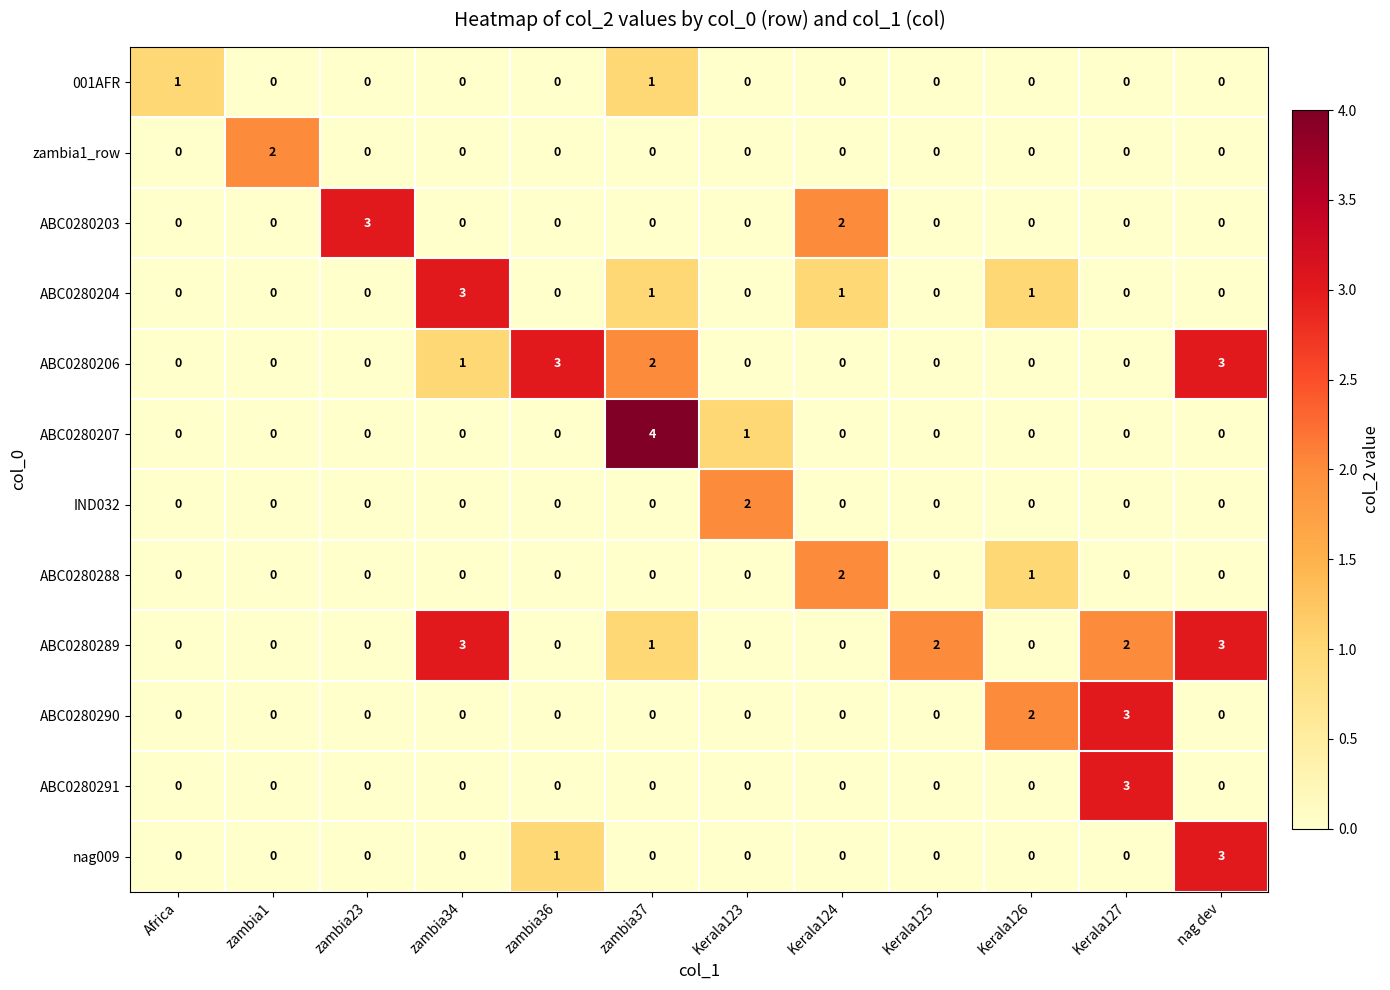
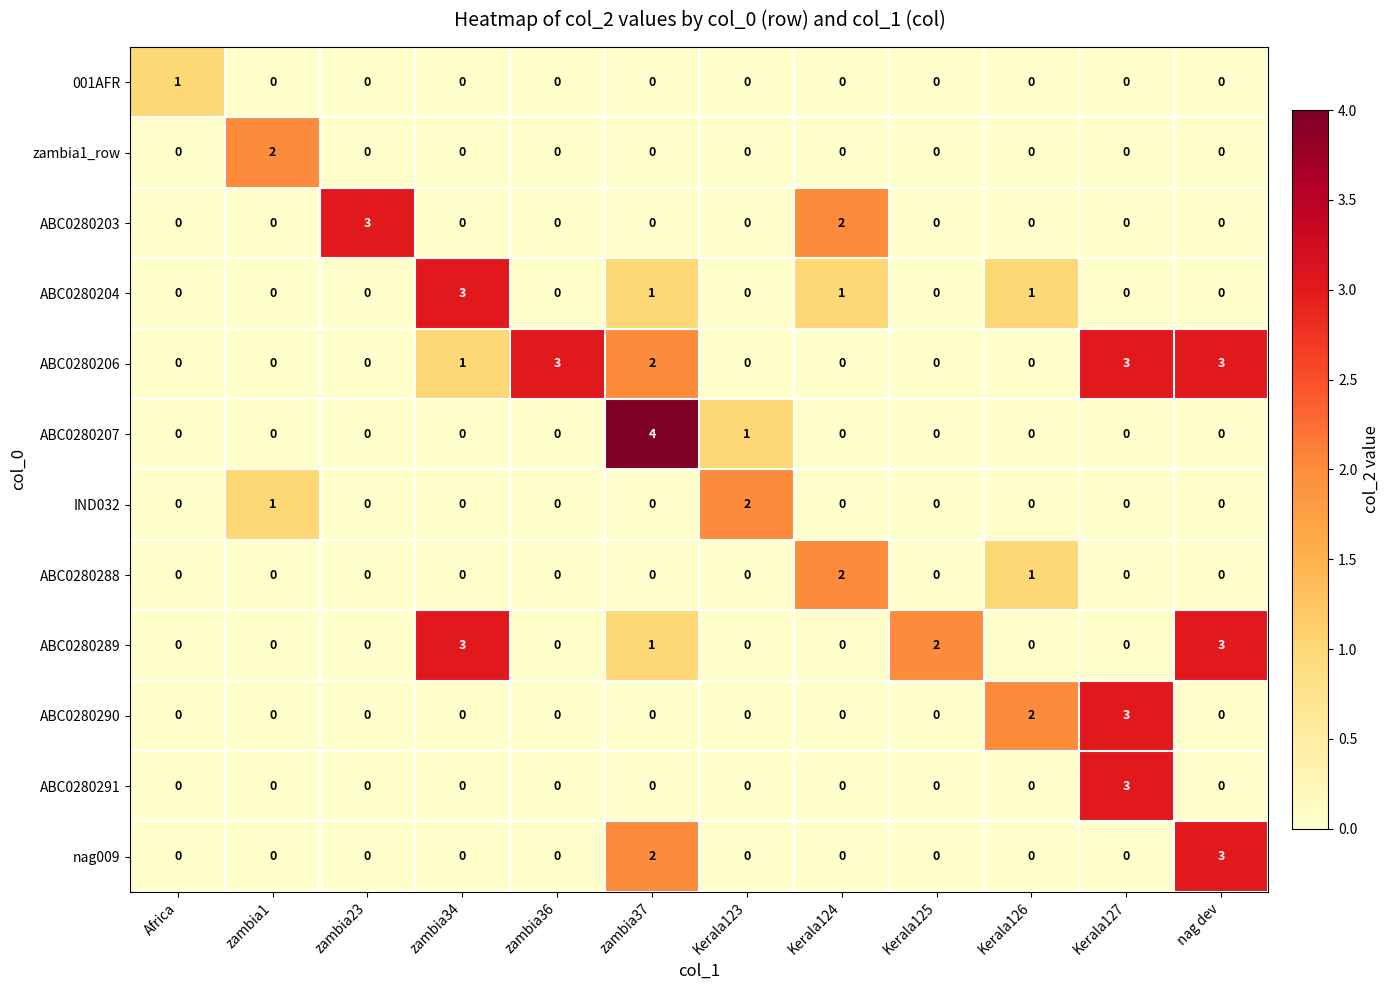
001AFR, zambia37: 1 -> 0
ABC0280206, Kerala127: 0 -> 3
IND032, zambia1: 0 -> 1
ABC0280289, Kerala127: 2 -> 0
nag009, zambia36: 1 -> 0
nag009, zambia37: 0 -> 2
